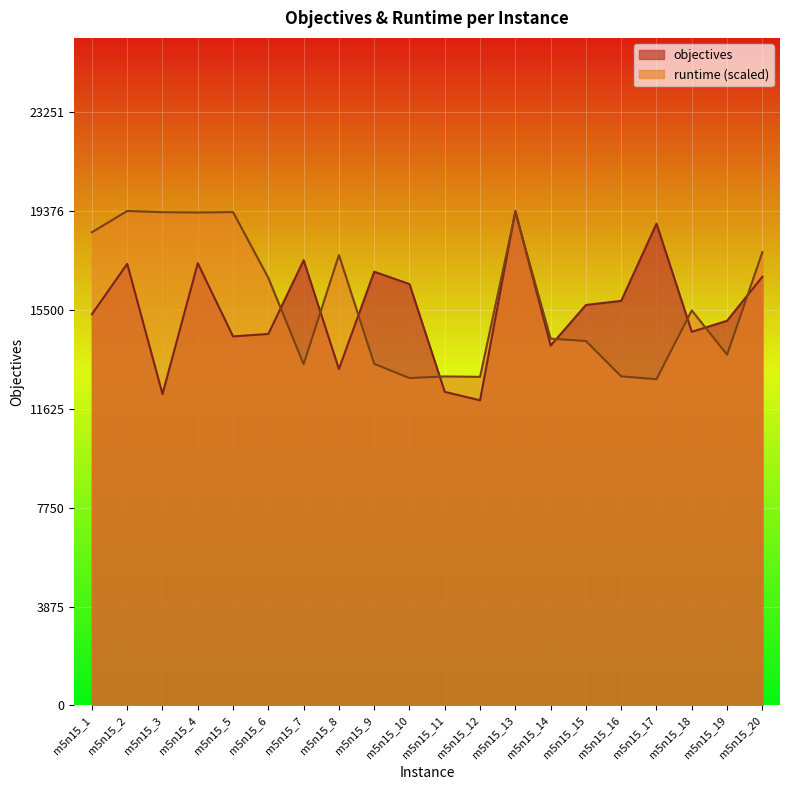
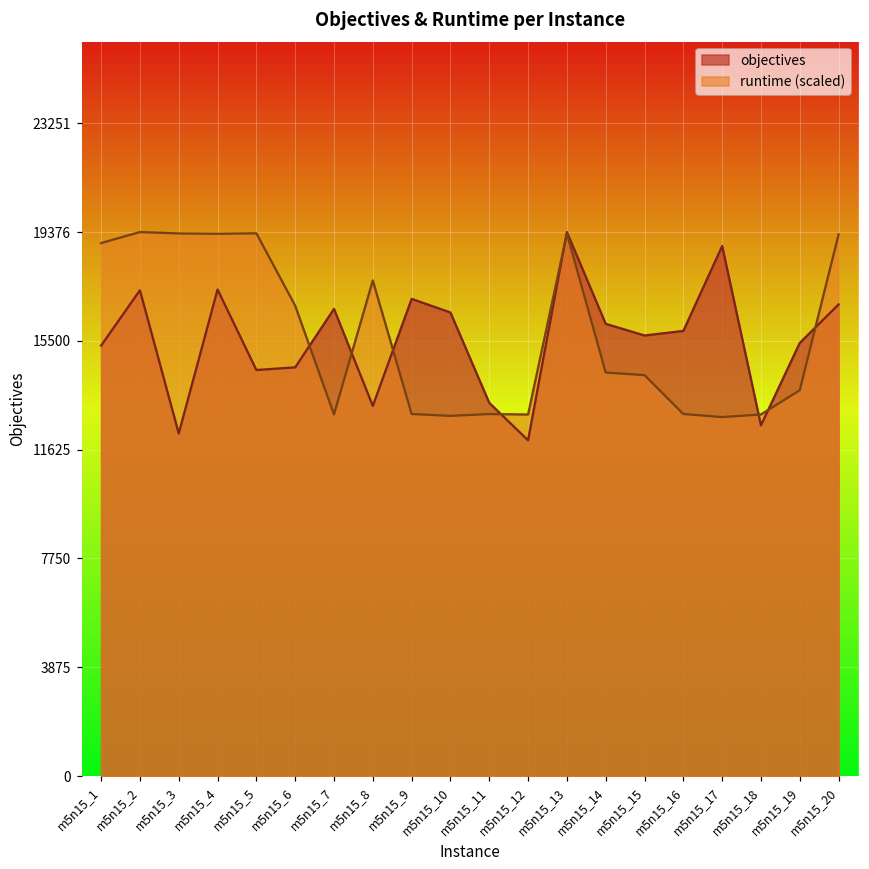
runtime (scaled), m5n15_1: 18500 -> 19000
objectives, m5n15_7: 17400 -> 16600
runtime (scaled), m5n15_7: 13400 -> 12900
runtime (scaled), m5n15_9: 13400 -> 12900
objectives, m5n15_11: 12300 -> 13300
objectives, m5n15_14: 14100 -> 16100
objectives, m5n15_18: 14600 -> 12500
runtime (scaled), m5n15_18: 15500 -> 12900
objectives, m5n15_19: 15100 -> 15400
runtime (scaled), m5n15_20: 17800 -> 19300
